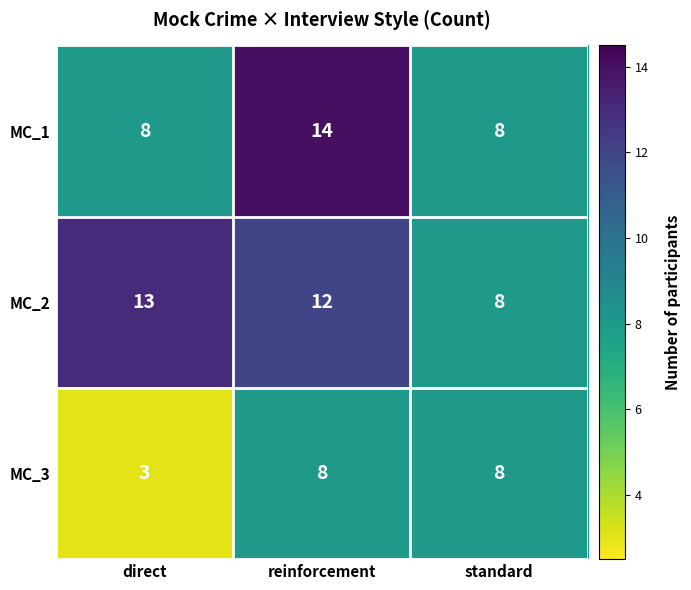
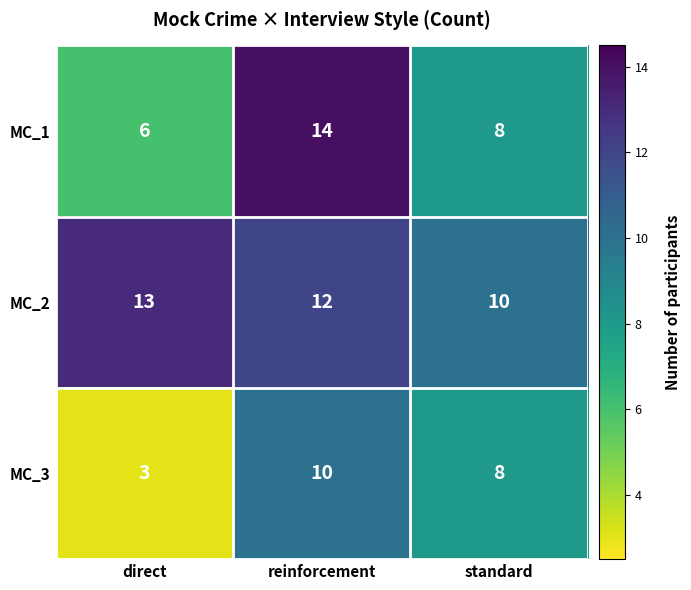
MC_1, direct: 8 -> 6
MC_2, standard: 8 -> 10
MC_3, reinforcement: 8 -> 10
